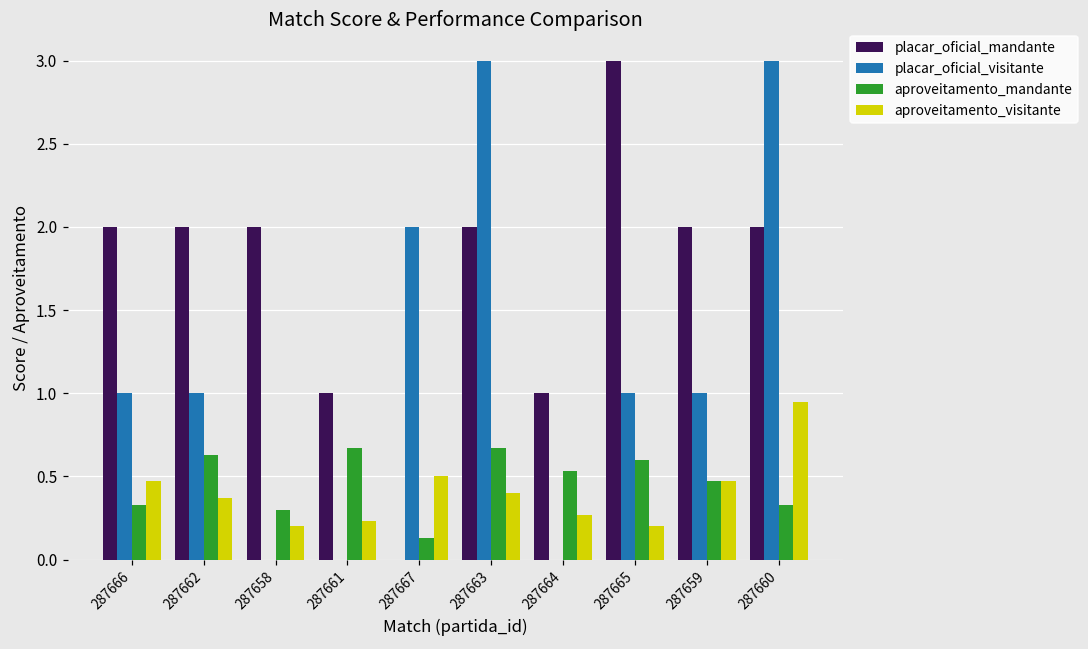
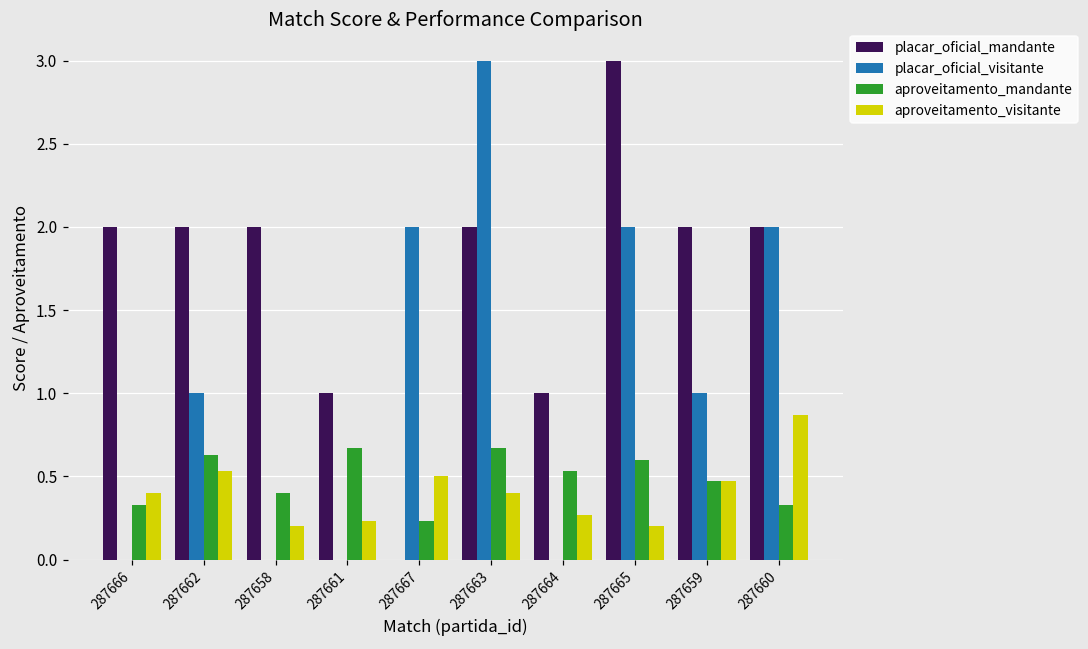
placar_oficial_visitante, 287666: 1 -> 0
aproveitamento_visitante, 287666: 0.47 -> 0.40
aproveitamento_visitante, 287662: 0.37 -> 0.53
aproveitamento_mandante, 287658: 0.3 -> 0.4
aproveitamento_mandante, 287667: 0.13 -> 0.23
placar_oficial_visitante, 287665: 1 -> 2
placar_oficial_visitante, 287660: 3 -> 2
aproveitamento_visitante, 287660: 0.95 -> 0.87
